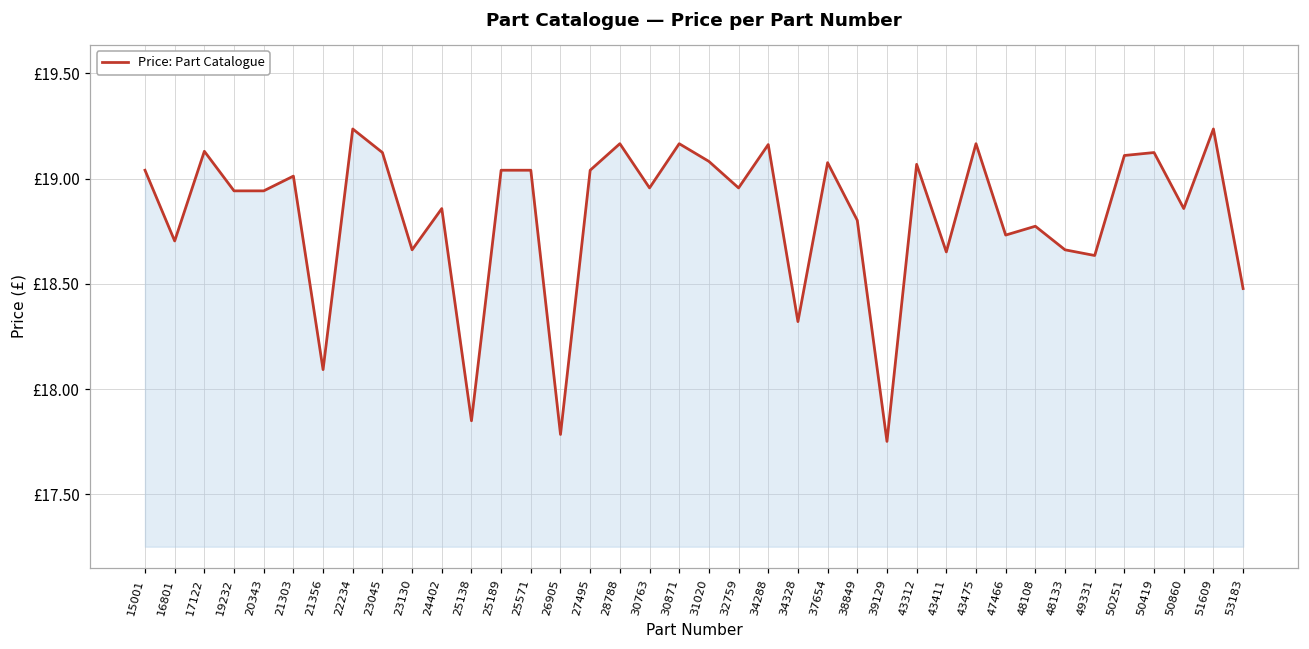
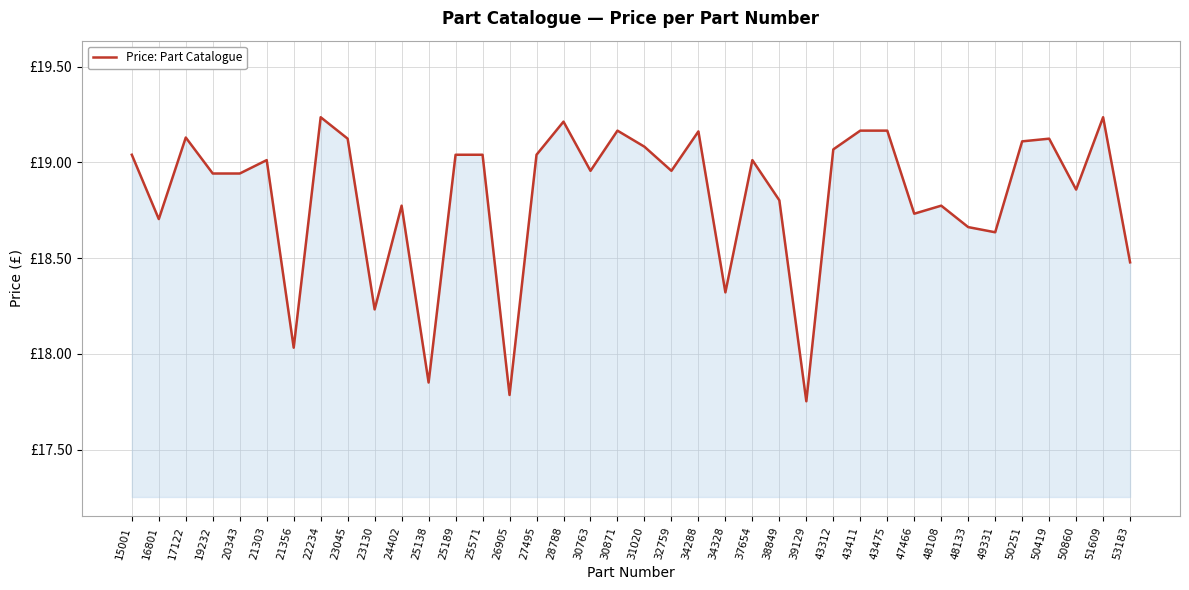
21356: £18.09 -> £18.03
23130: £18.66 -> £18.23
24402: £18.86 -> £18.77
28788: £19.17 -> £19.21
37654: £19.08 -> £19.01
43411: £18.65 -> £19.17
